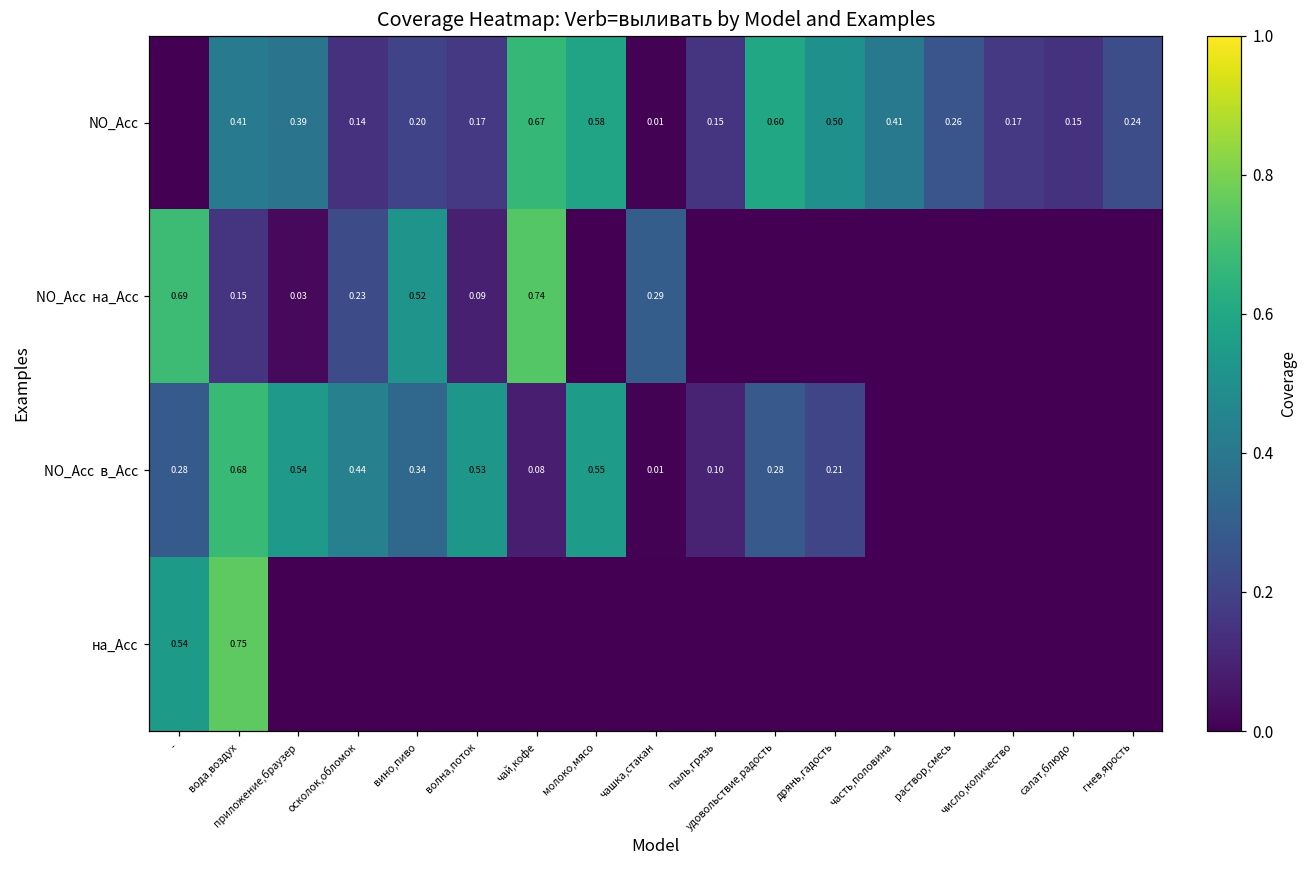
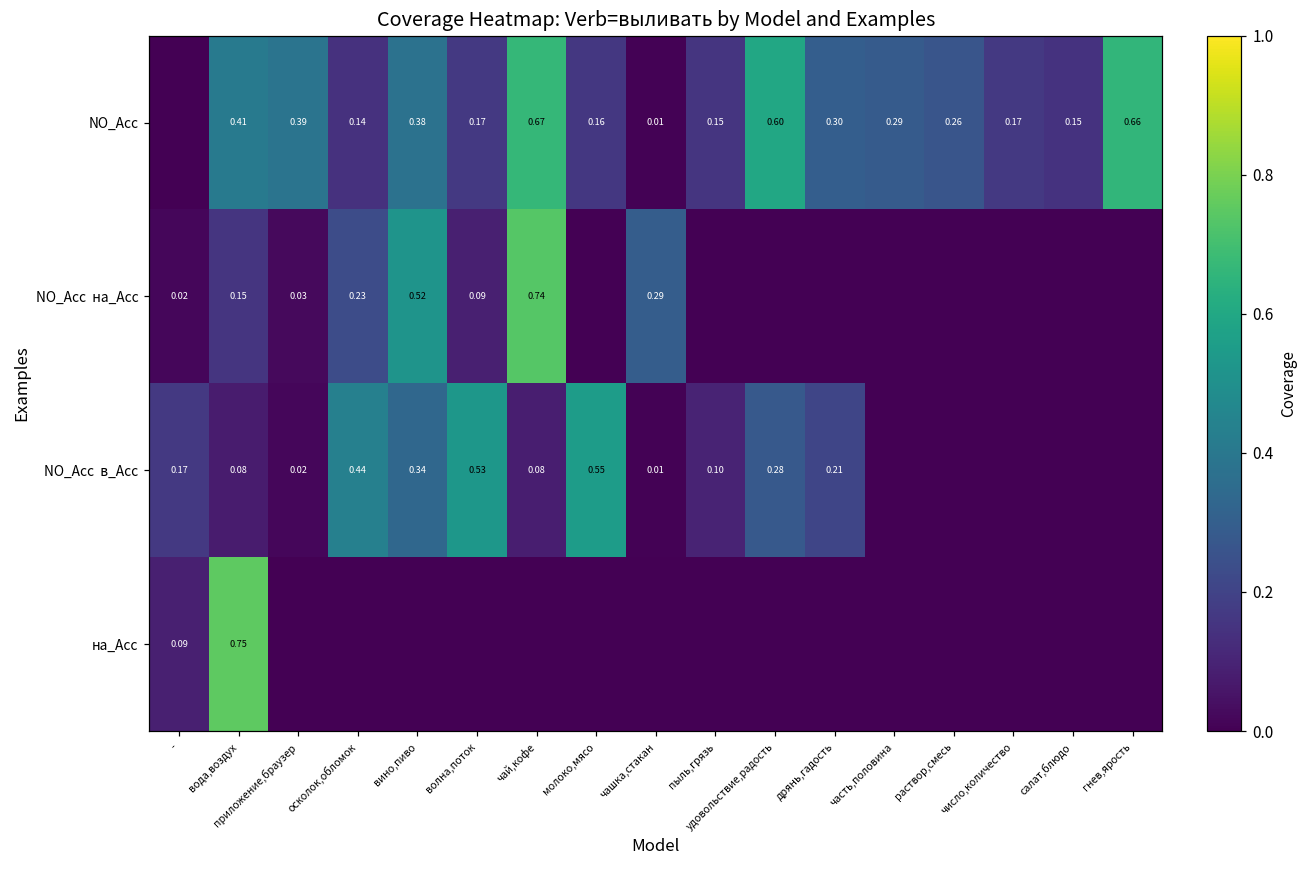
NO_Acc, вино,пиво: 0.20 -> 0.38
NO_Acc, молоко,мясо: 0.58 -> 0.16
NO_Acc, дрянь,гадость: 0.50 -> 0.30
NO_Acc, часть,половина: 0.41 -> 0.29
NO_Acc, гнев,ярость: 0.24 -> 0.66
NO_Acc на_Acc, -: 0.69 -> 0.02
NO_Acc в_Acc, -: 0.28 -> 0.17
NO_Acc в_Acc, вода,воздух: 0.68 -> 0.08
NO_Acc в_Acc, приложение,браузер: 0.54 -> 0.02
на_Acc, -: 0.54 -> 0.09
